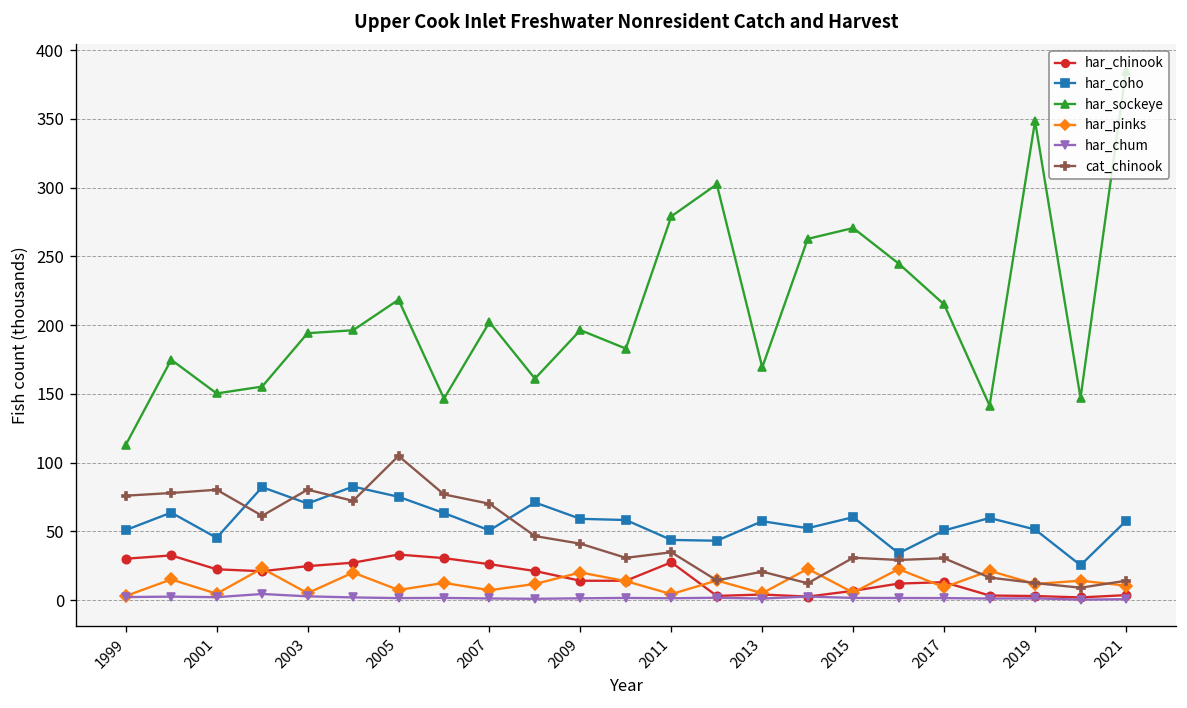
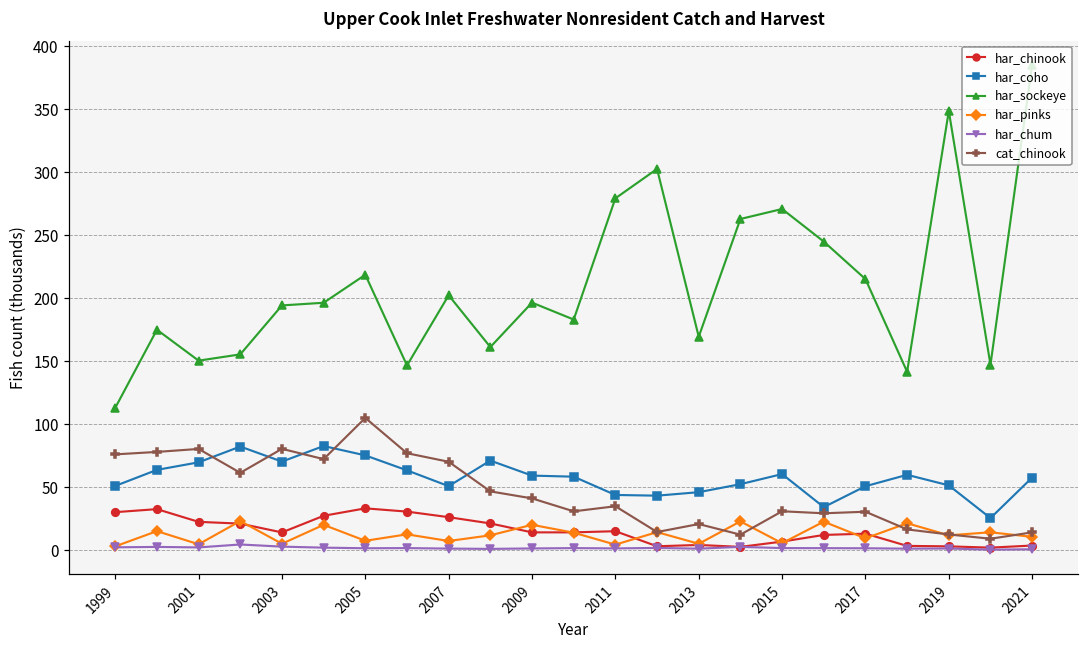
har_coho, 2001: 45 -> 70
har_chinook, 2003: 25 -> 14
har_chinook, 2011: 27 -> 15
har_coho, 2013: 57 -> 46
